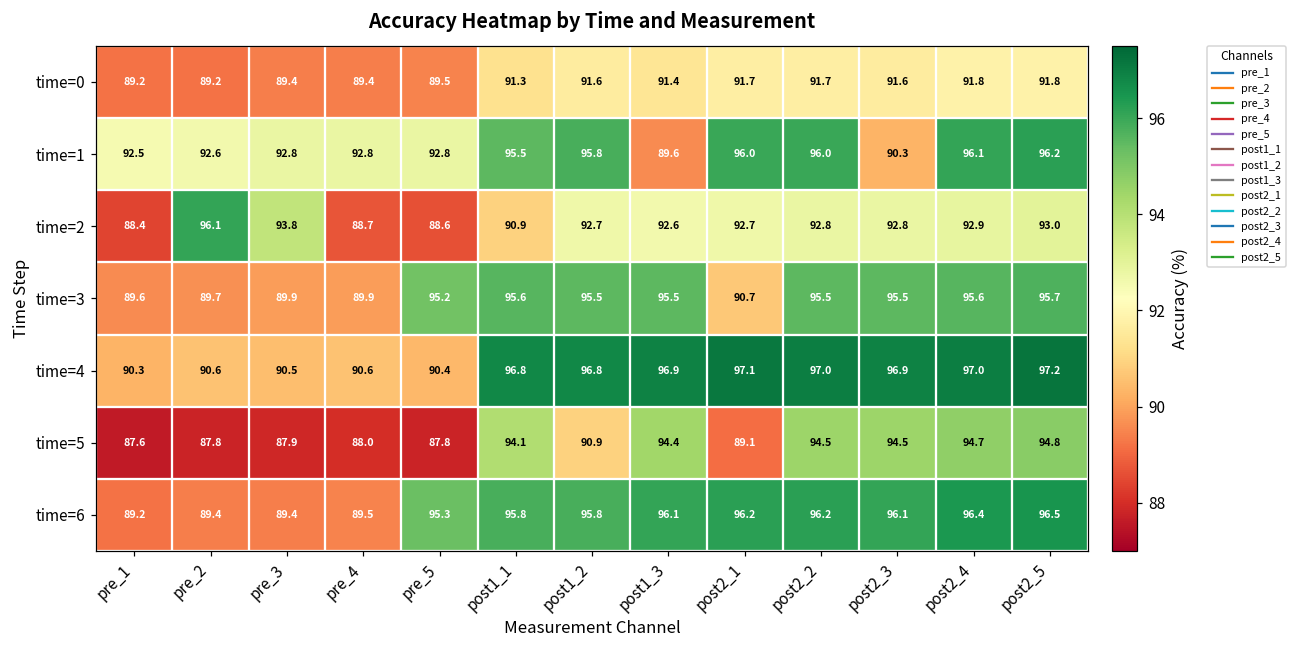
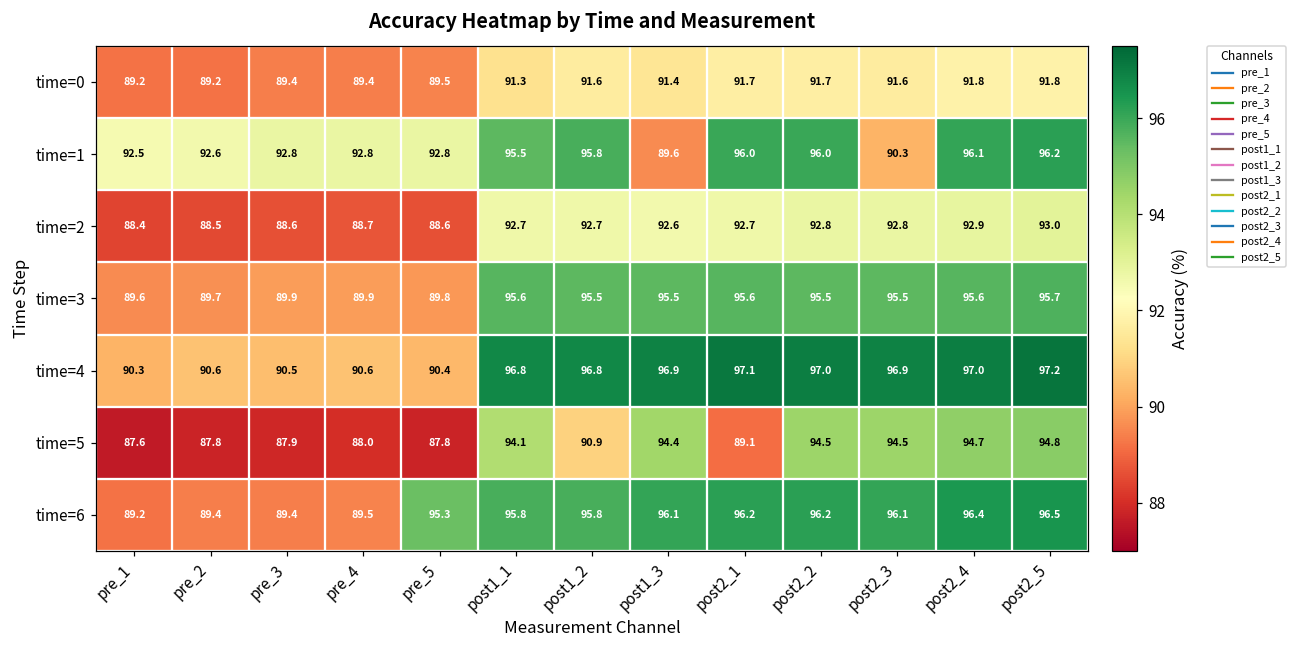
time=2, pre_2: 96.1 -> 88.5
time=2, pre_3: 93.8 -> 88.6
time=2, post1_1: 90.9 -> 92.7
time=3, pre_5: 95.2 -> 89.8
time=3, post2_1: 90.7 -> 95.6
